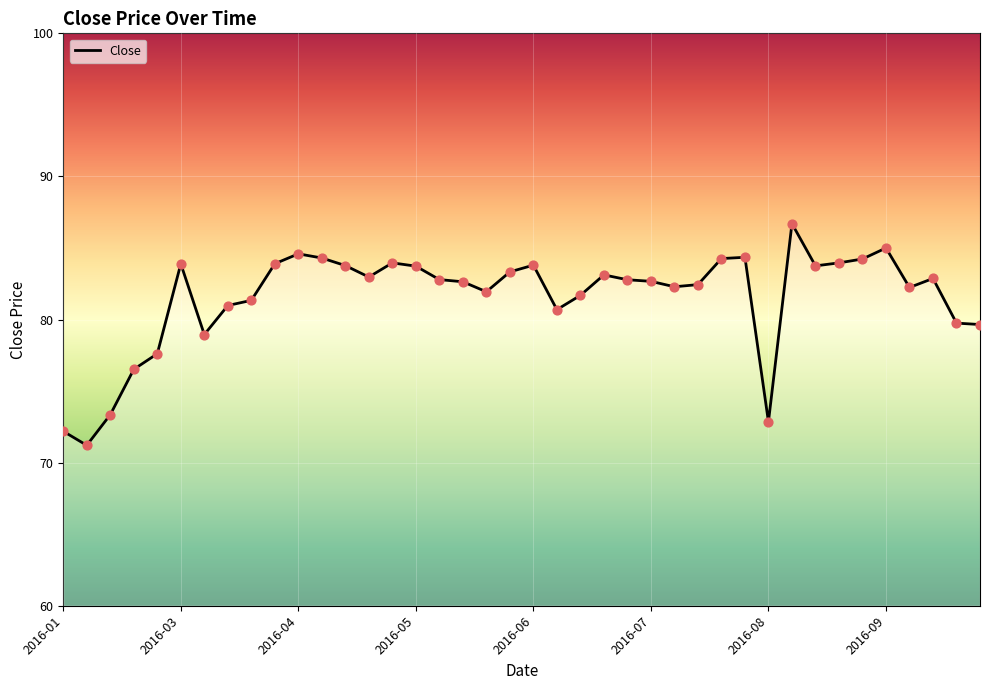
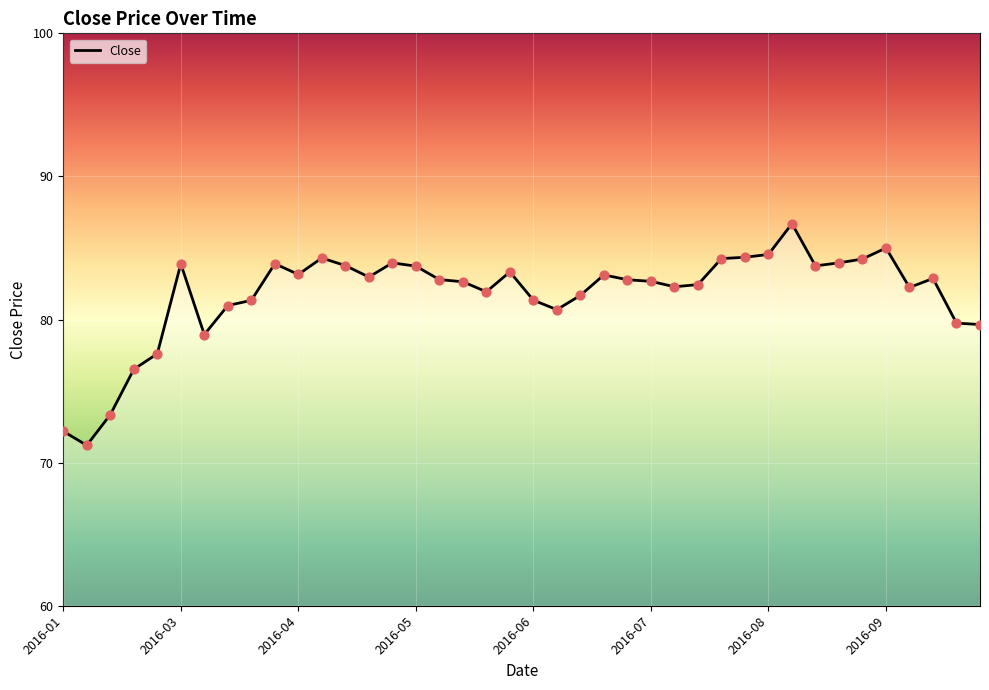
2016-04: 84.6 -> 83.2
2016-06: 83.8 -> 81.4
2016-08: 72.9 -> 84.6
